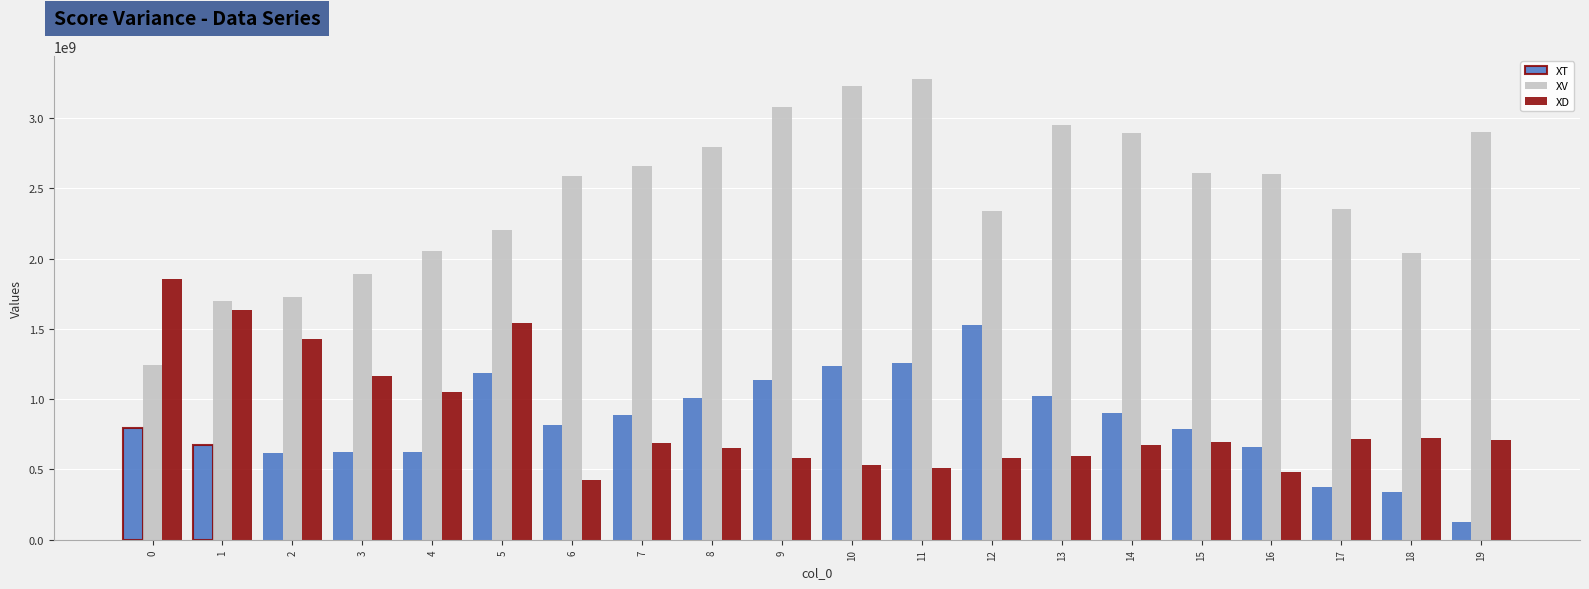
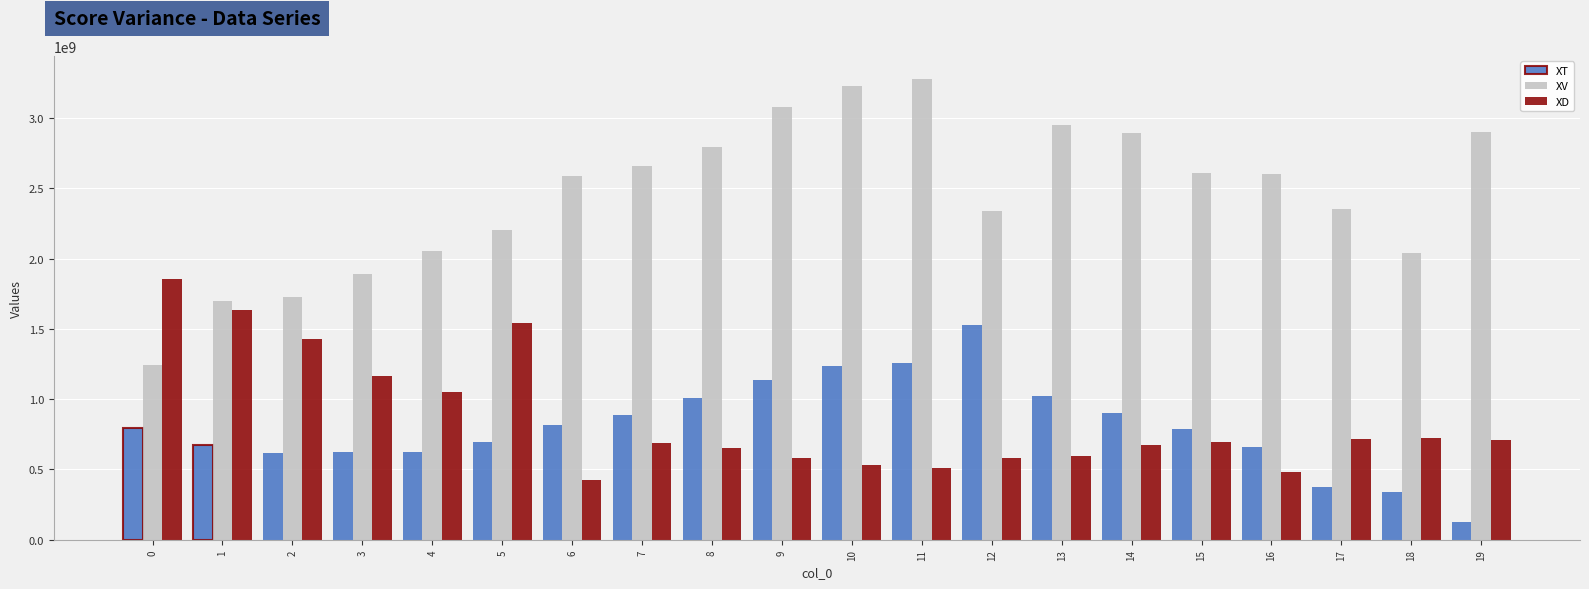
XT, 5: 1190000000 -> 700000000
